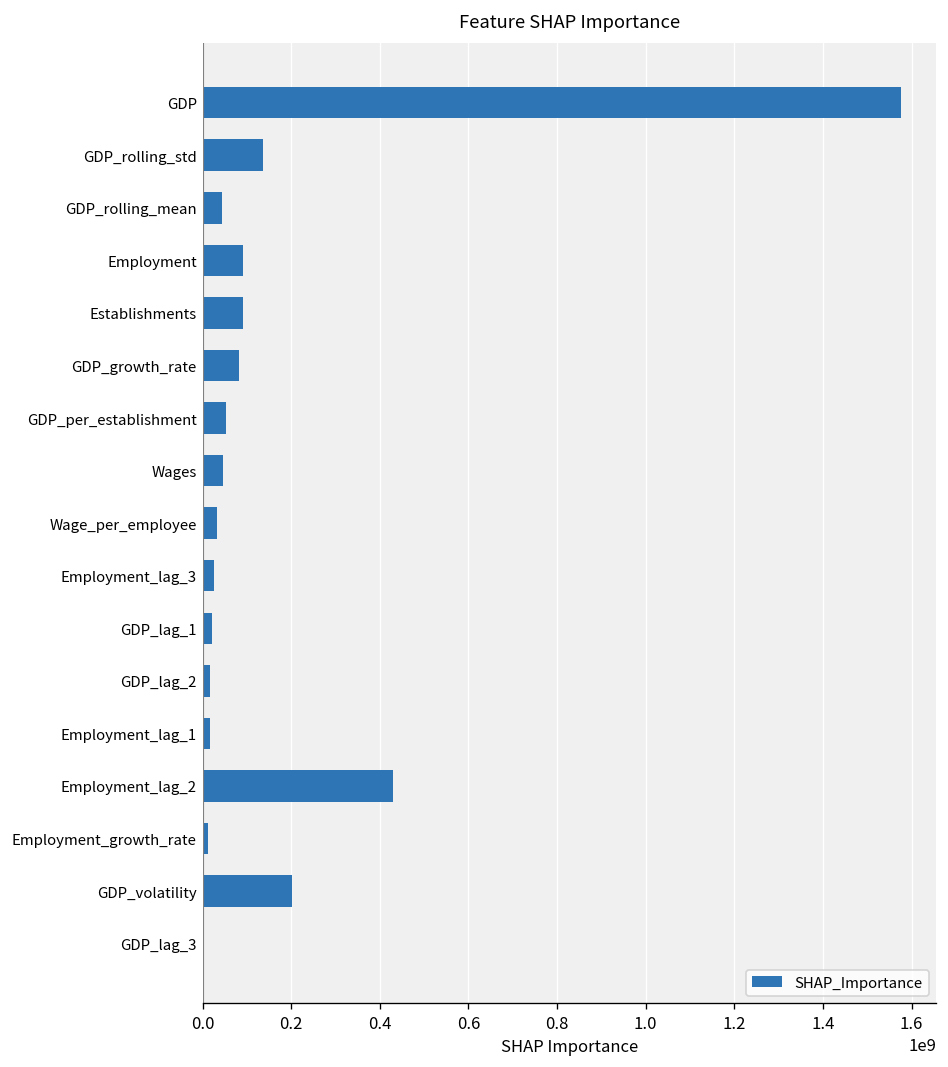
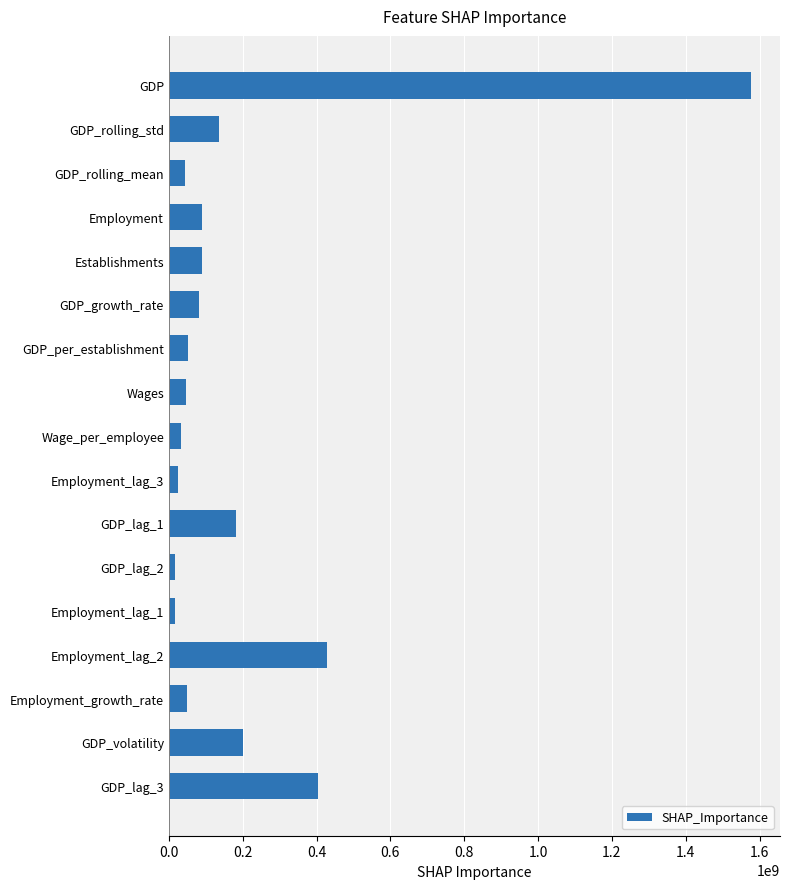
GDP_lag_1: 20000000 -> 180000000
Employment_growth_rate: 10000000 -> 50000000
GDP_lag_3: 0 -> 400000000
